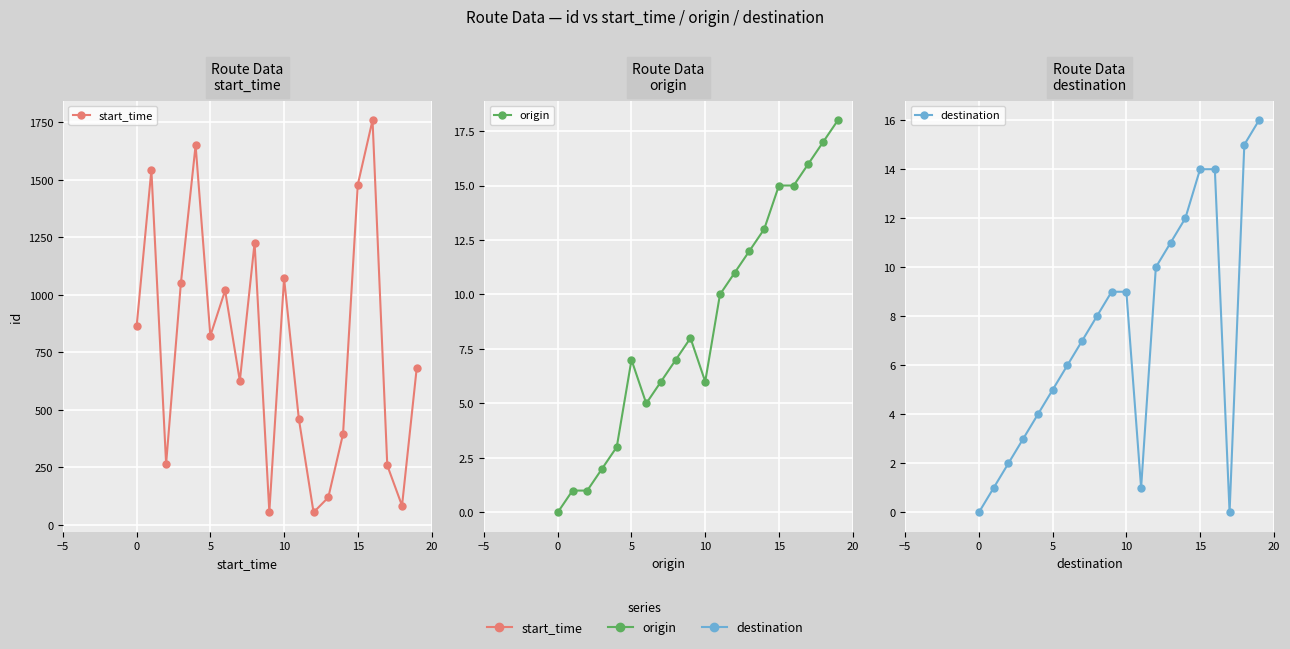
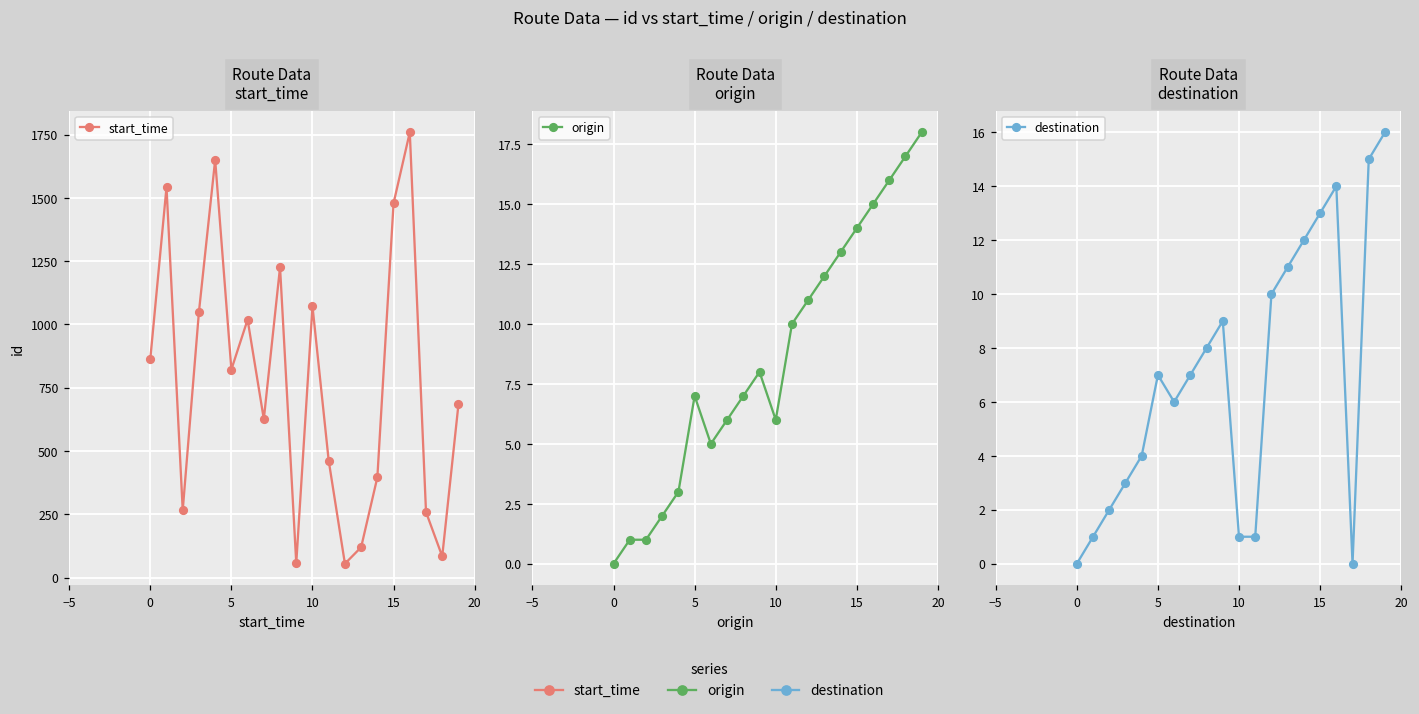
Route Data origin, 15: 15 -> 14
Route Data destination, 5: 5 -> 7
Route Data destination, 10: 9 -> 1
Route Data destination, 15: 14 -> 13
